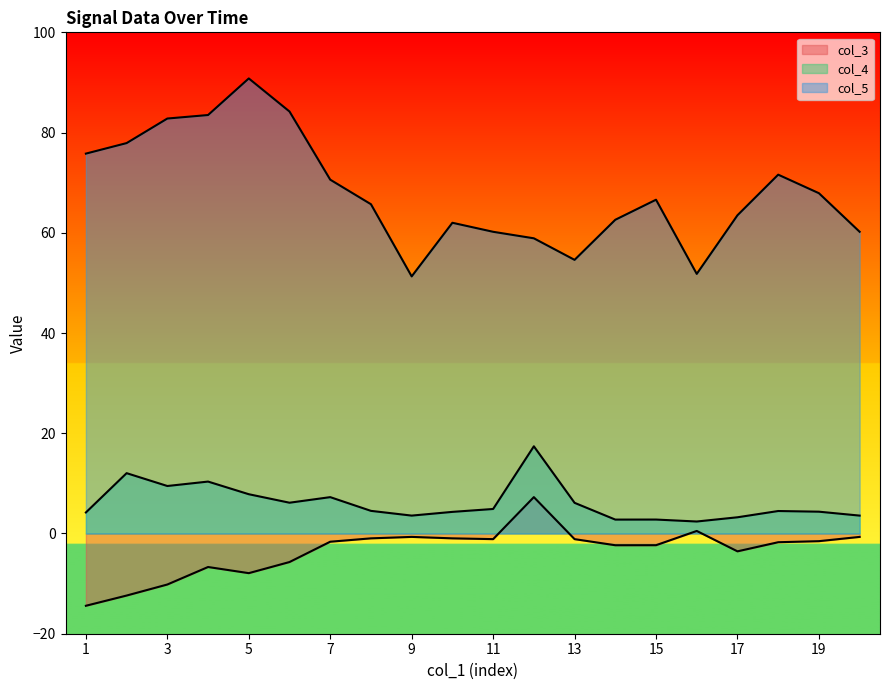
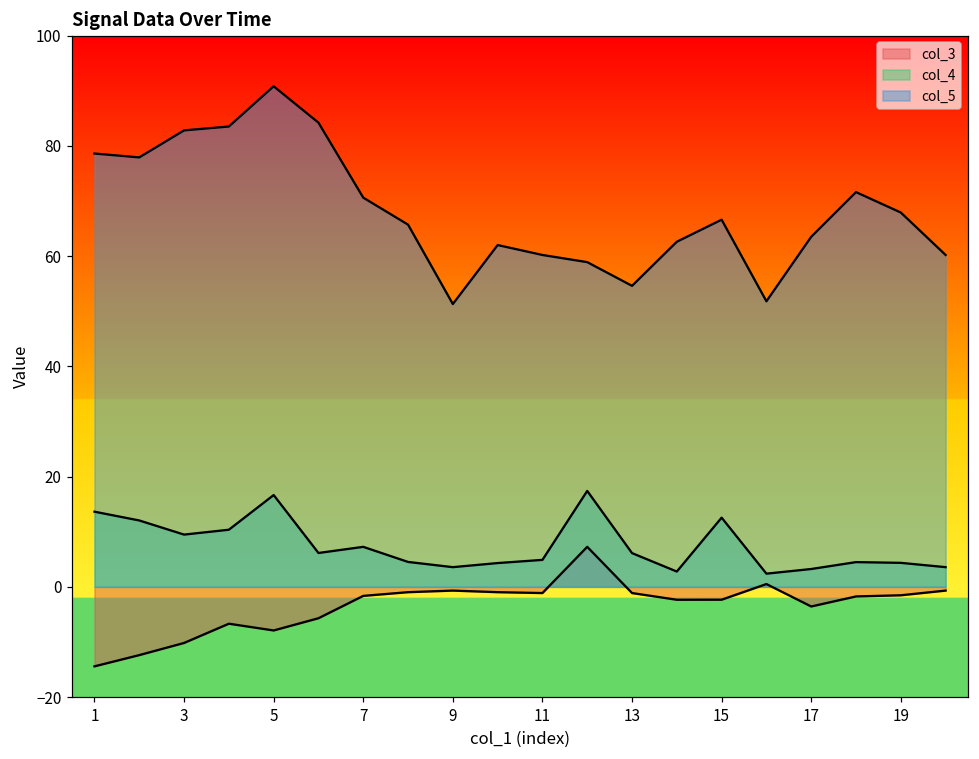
col_4, 1: 4 -> 14
col_5, 1: 76 -> 79
col_4, 5: 8 -> 17
col_4, 15: 3 -> 13
